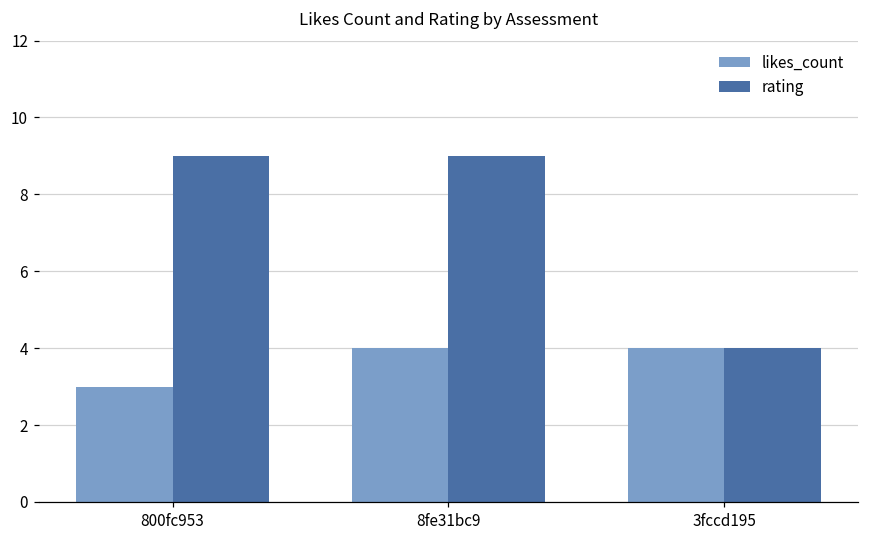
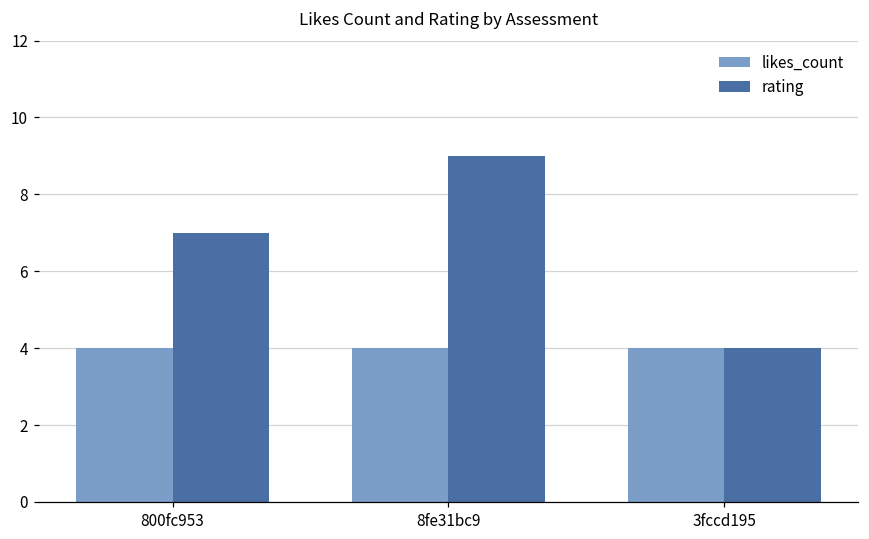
likes_count, 800fc953: 3 -> 4
rating, 800fc953: 9 -> 7
